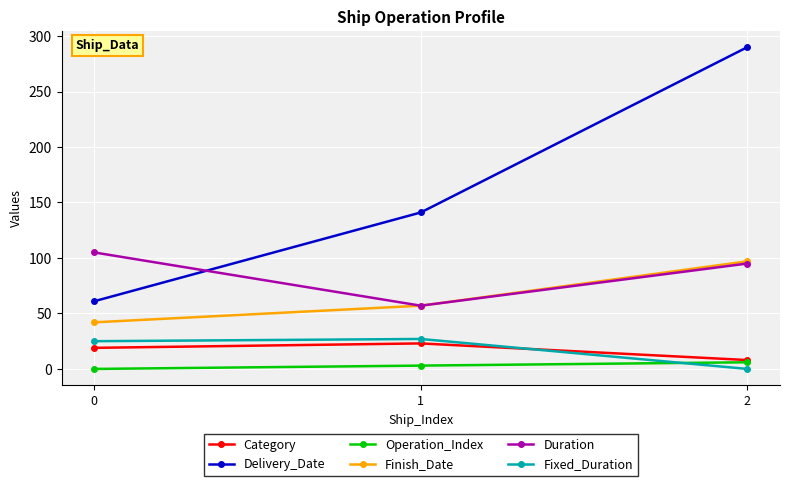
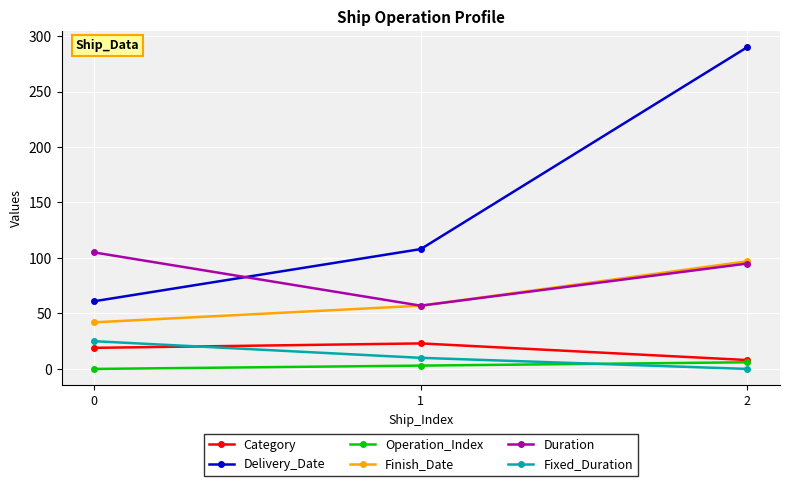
Delivery_Date, 1: 141 -> 108
Fixed_Duration, 1: 27 -> 10
